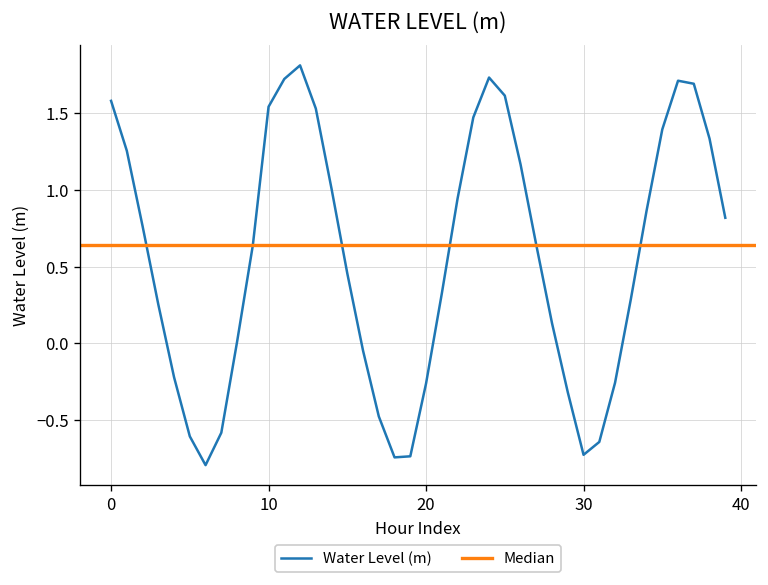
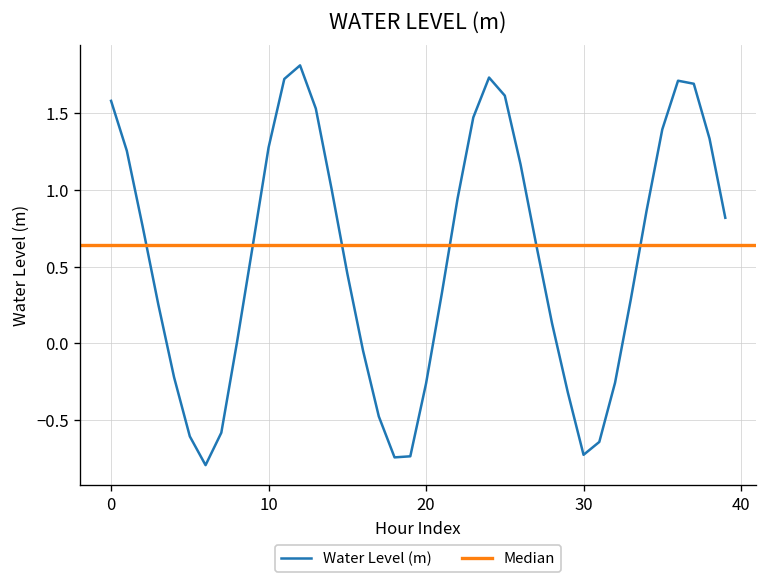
10: 1.54 -> 1.28
